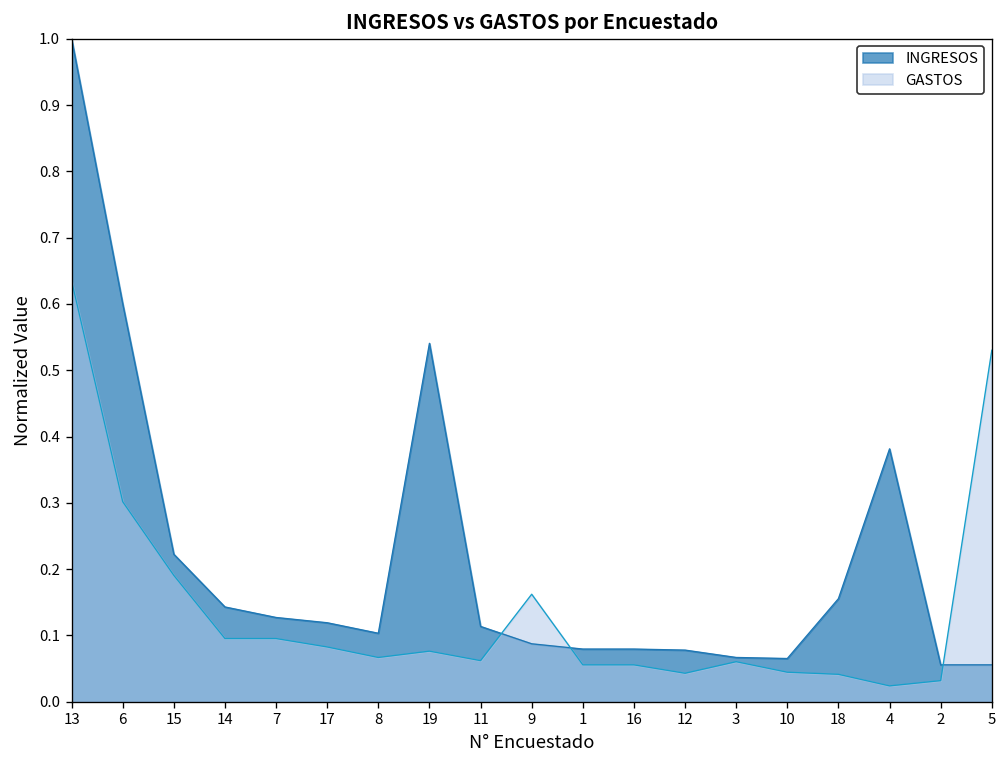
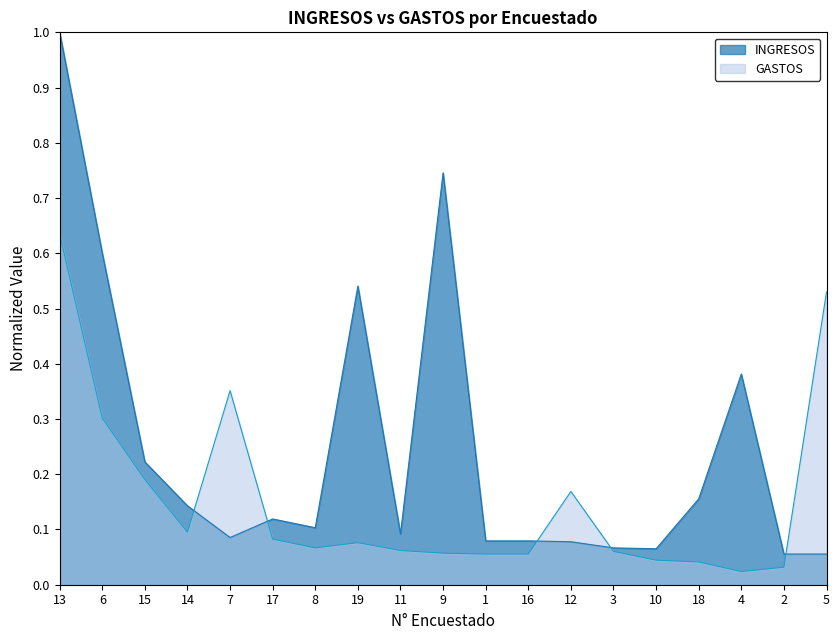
INGRESOS, 7: 0.13 -> 0.09
GASTOS, 7: 0.10 -> 0.35
INGRESOS, 11: 0.11 -> 0.09
INGRESOS, 9: 0.09 -> 0.75
GASTOS, 9: 0.16 -> 0.06
GASTOS, 12: 0.04 -> 0.17
